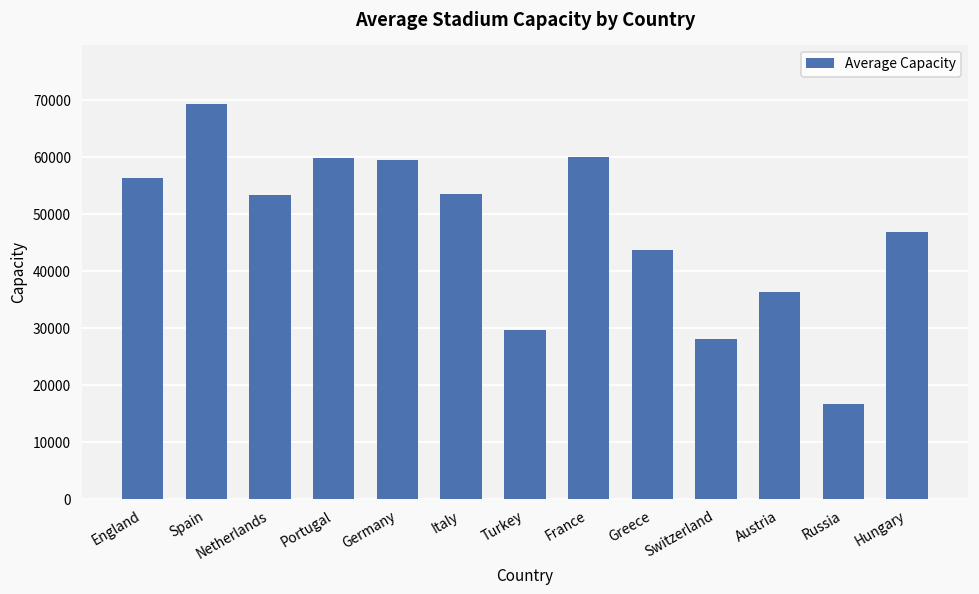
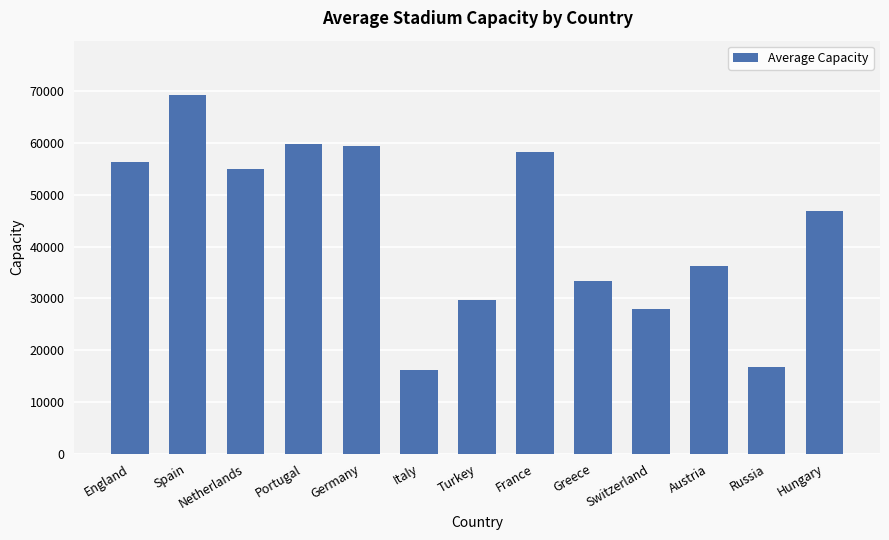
Netherlands: 53000 -> 55000
Italy: 54000 -> 16000
France: 60000 -> 58000
Greece: 44000 -> 33000
